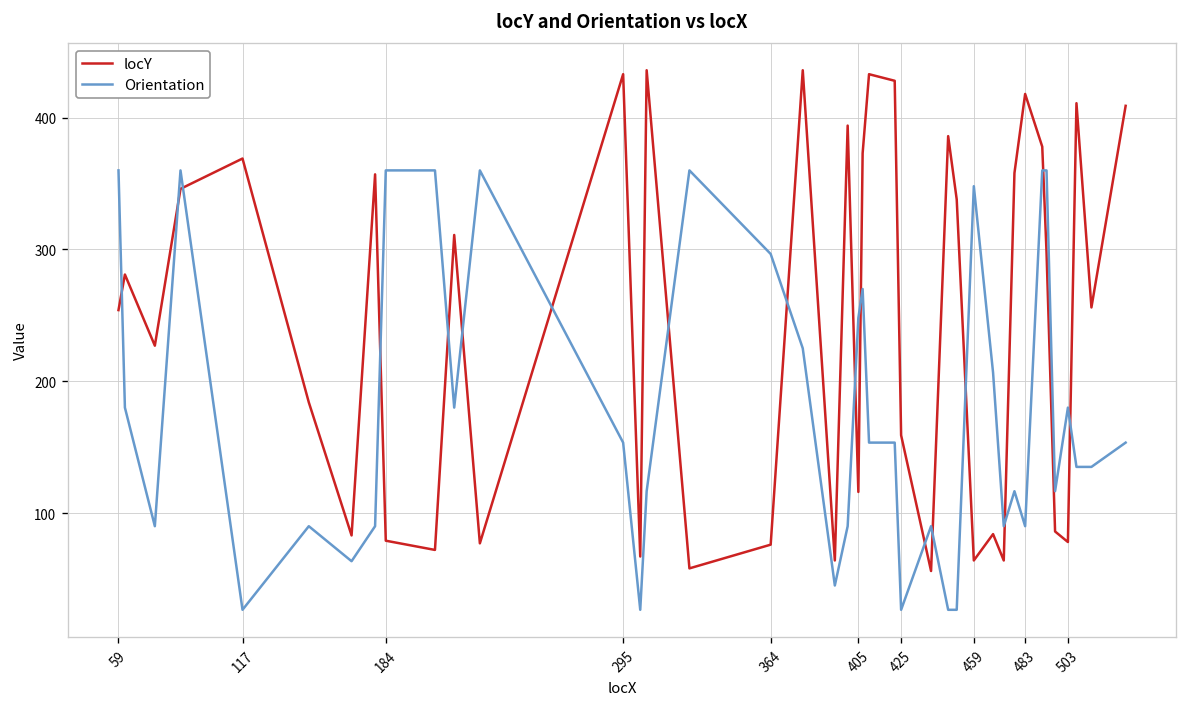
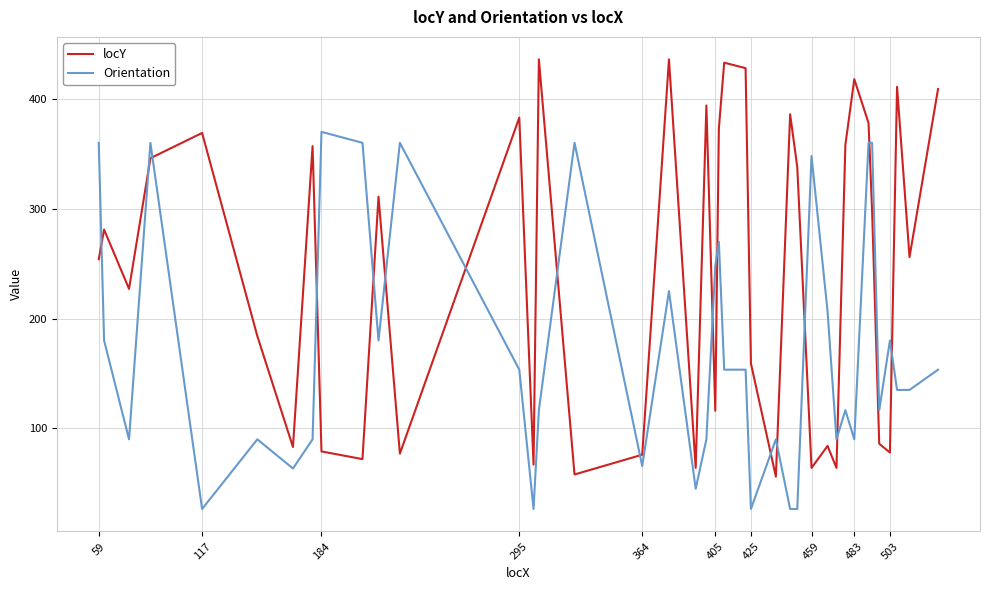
Orientation, 184: 360 -> 370
locY, 295: 433 -> 383
Orientation, 364: 297 -> 66
